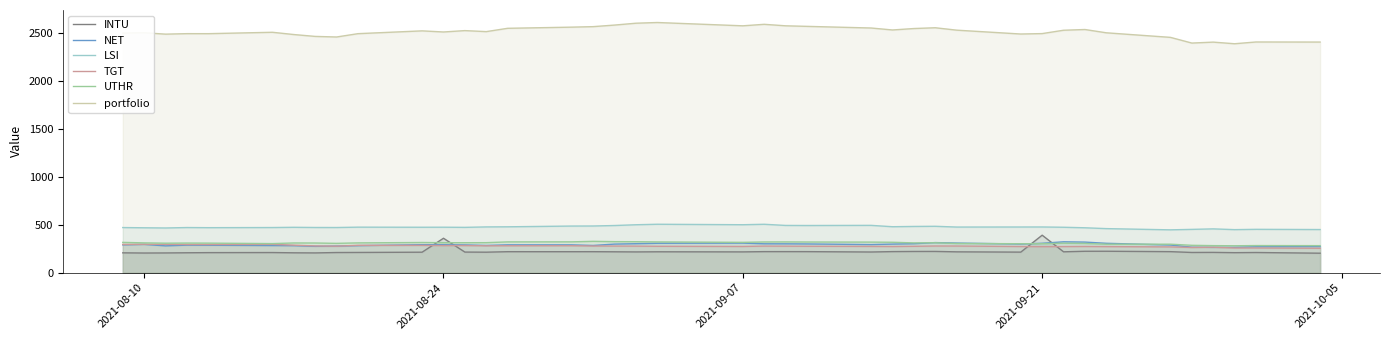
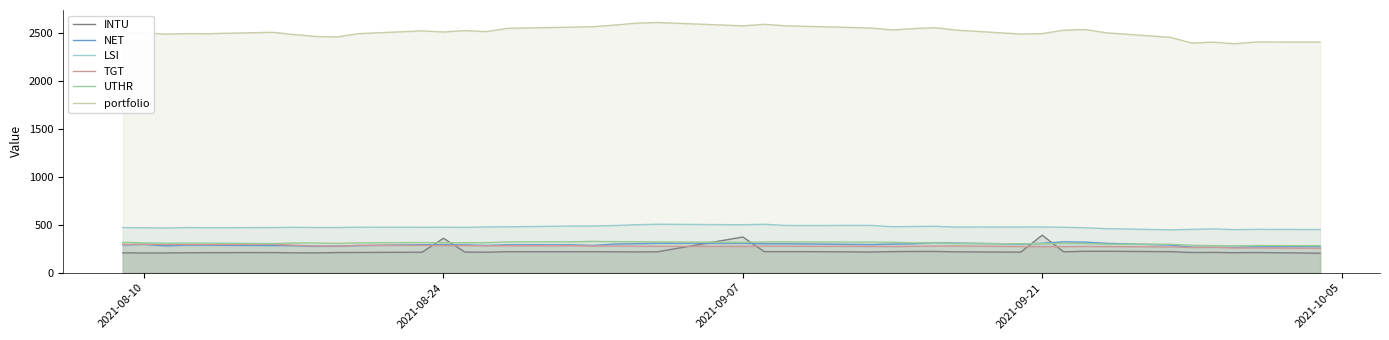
INTU, 2021-09-07: 200 -> 400
